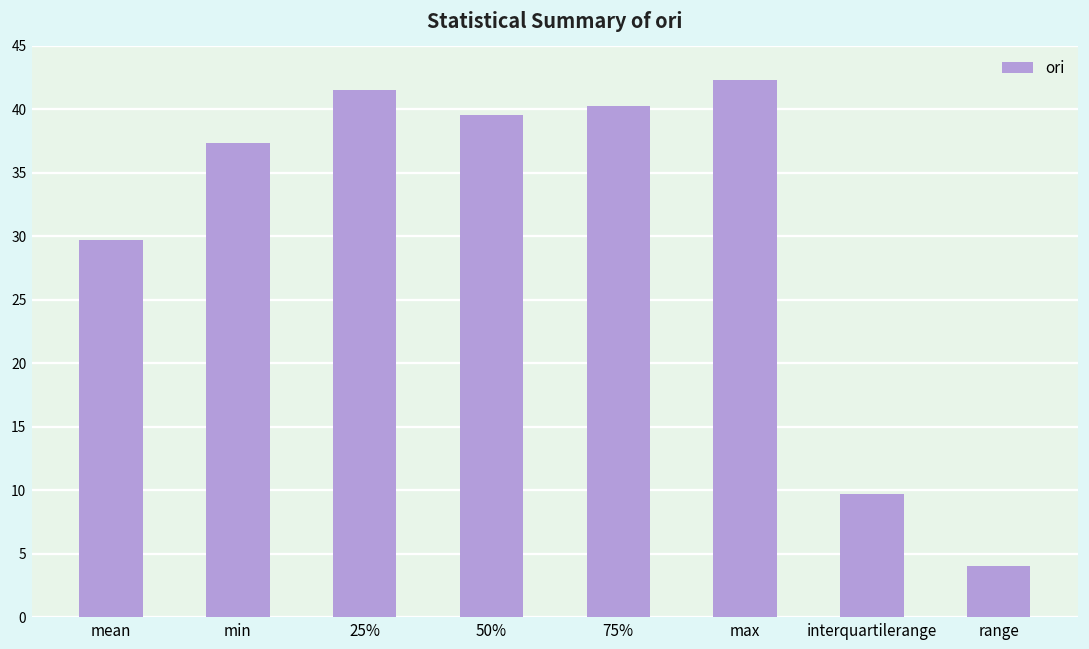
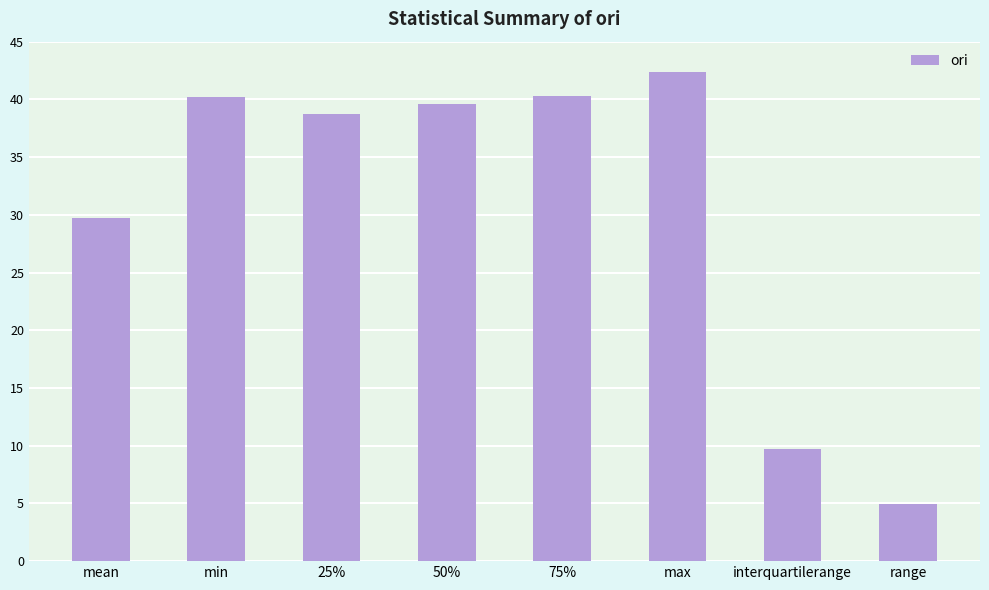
min: 37.4 -> 40.2
25%: 41.5 -> 38.7
range: 4.0 -> 5.0
